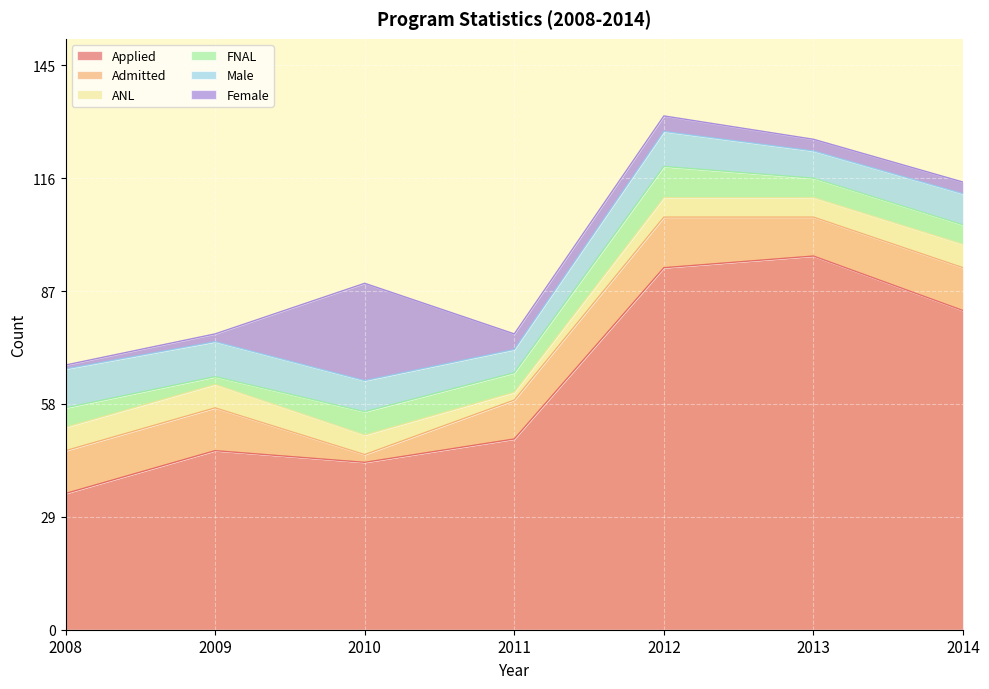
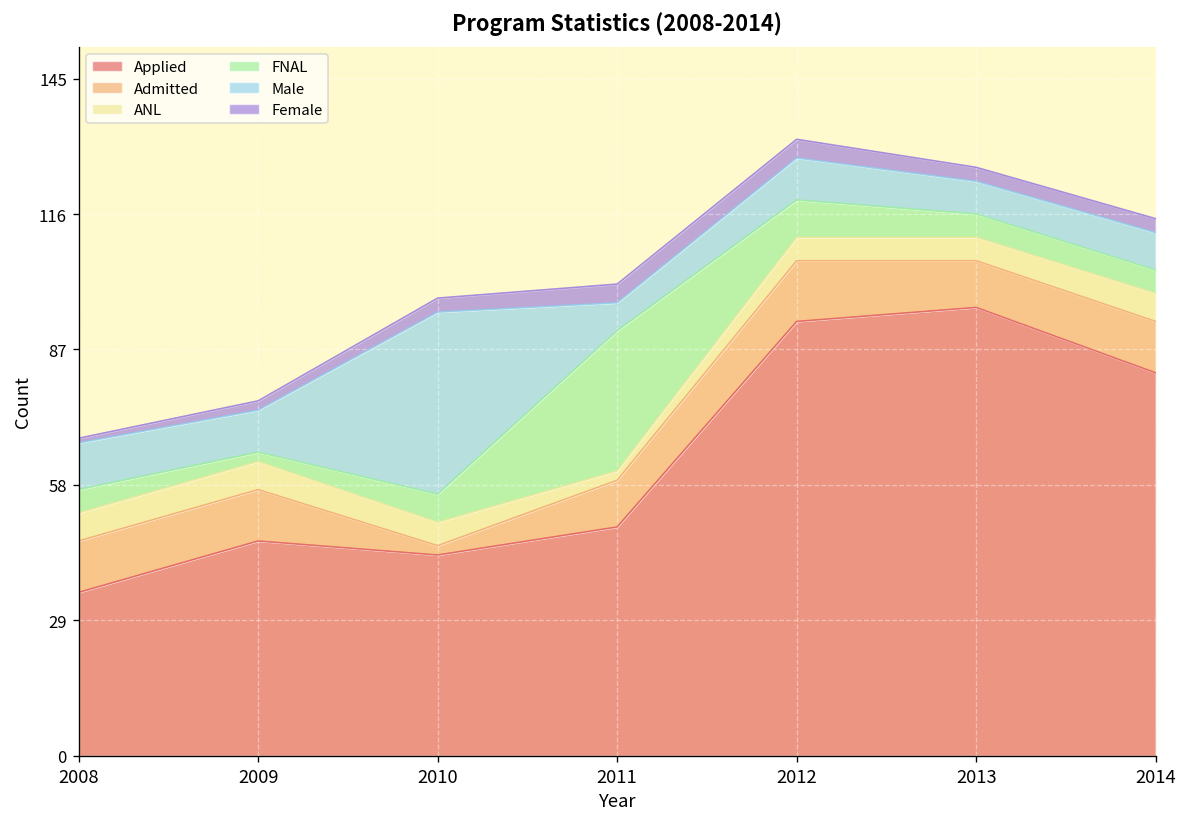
Male, 2010: 8 -> 39
Female, 2010: 25 -> 3
FNAL, 2011: 5 -> 30
